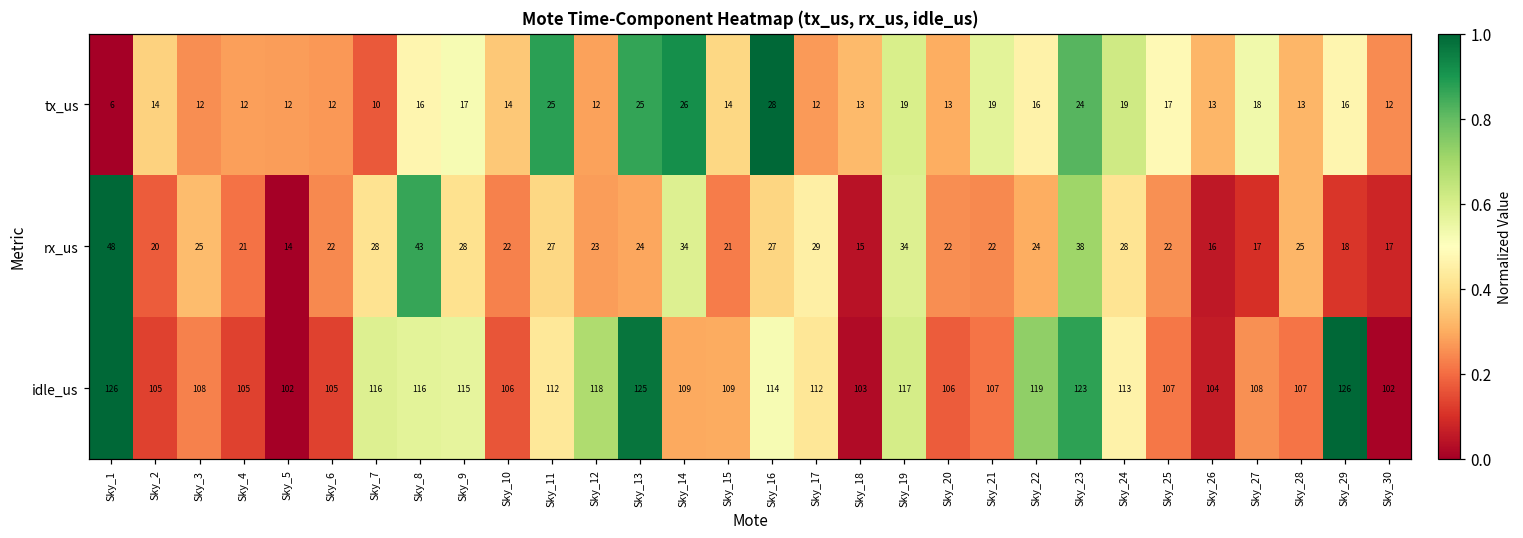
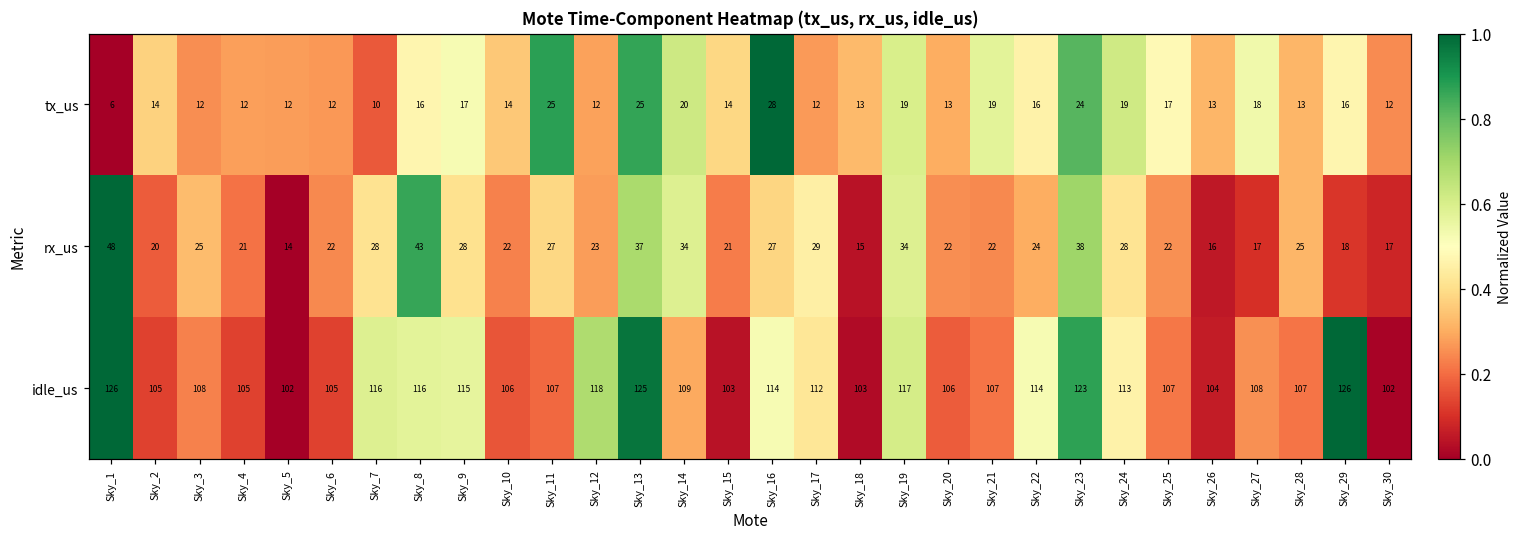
tx_us, Sky_14: 26 -> 20
rx_us, Sky_13: 24 -> 37
idle_us, Sky_11: 112 -> 107
idle_us, Sky_15: 109 -> 103
idle_us, Sky_22: 119 -> 114
